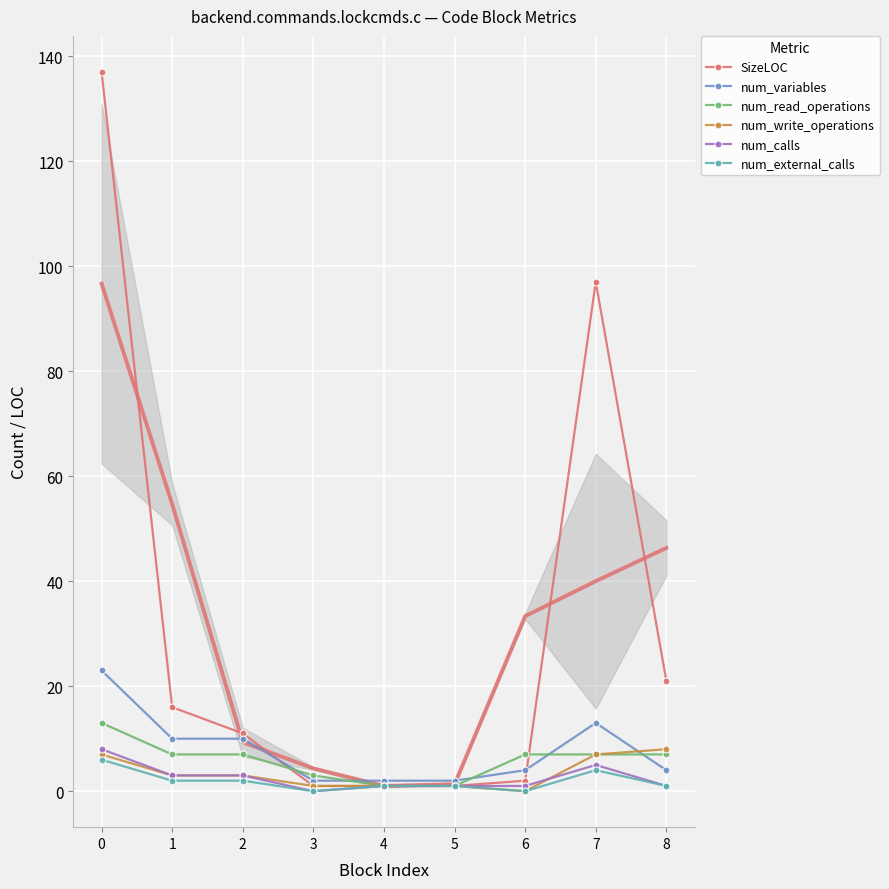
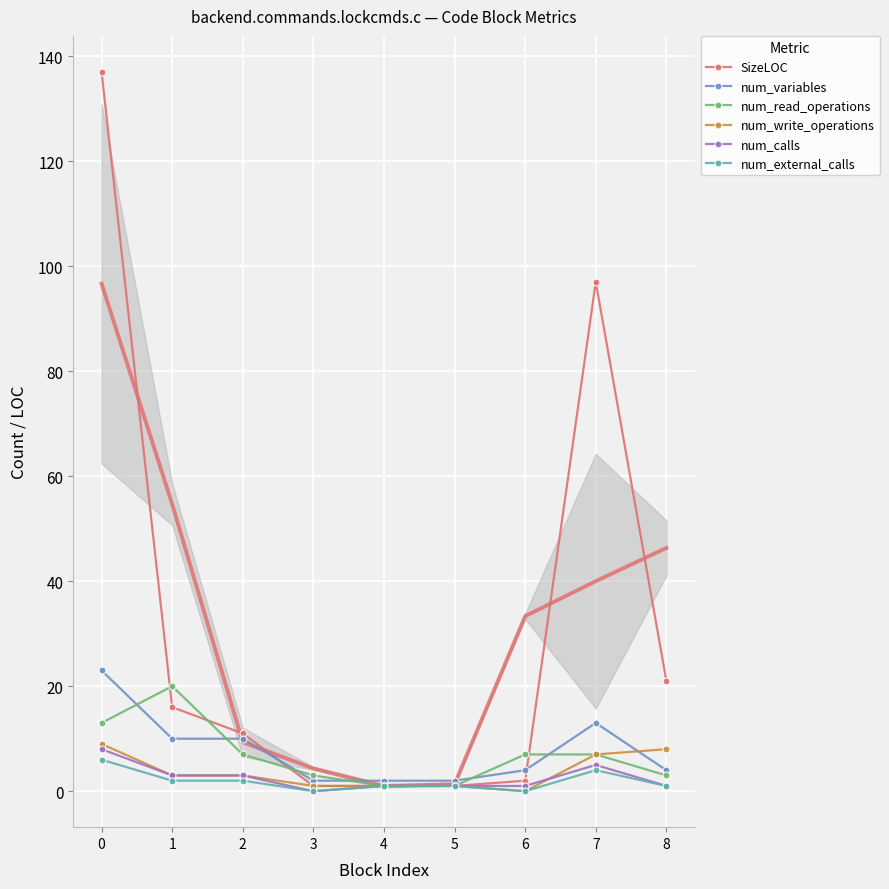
num_write_operations, 0: 7 -> 9
num_read_operations, 1: 7 -> 20
num_read_operations, 8: 7 -> 3
